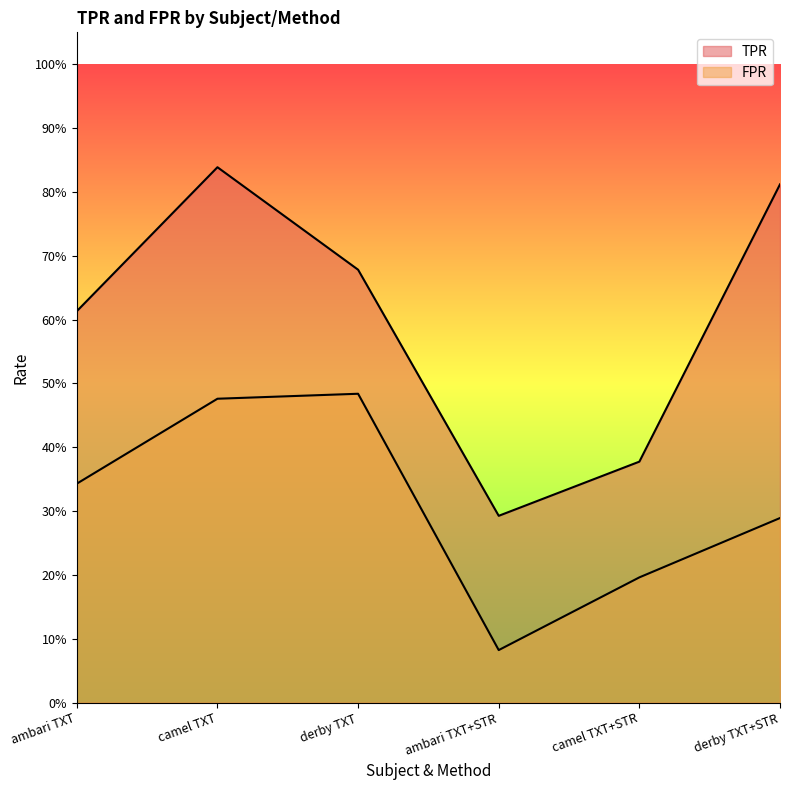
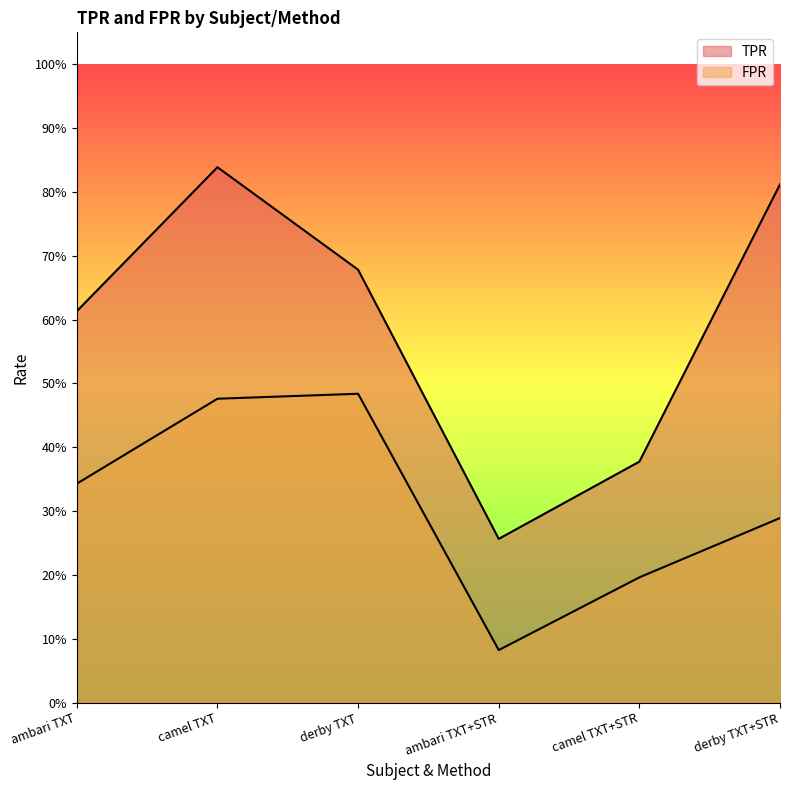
TPR, ambari TXT+STR: 29% -> 26%
